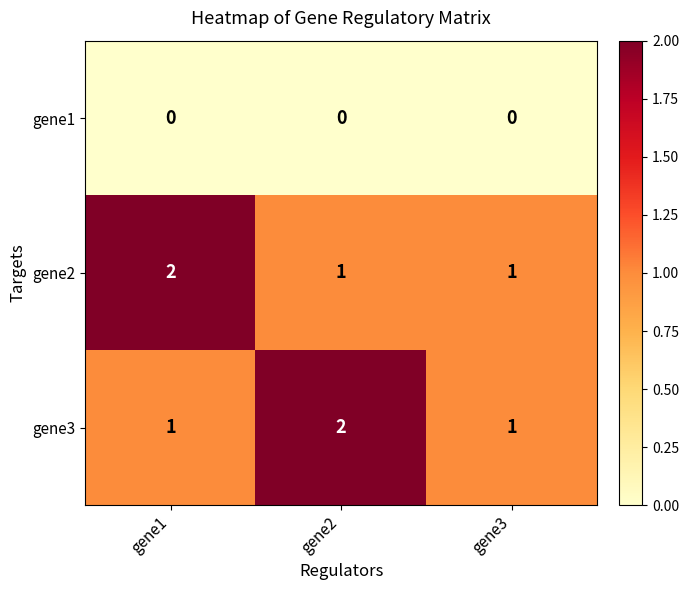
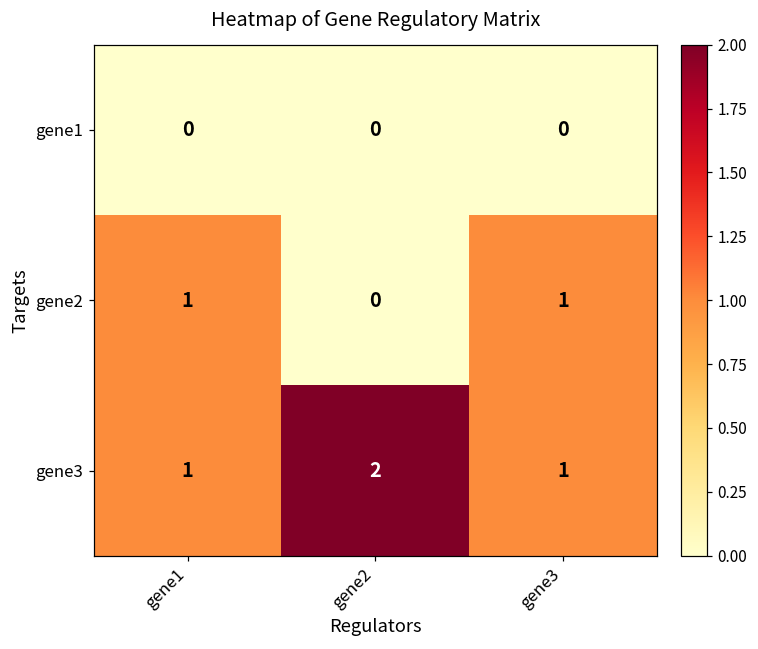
gene2, gene1: 2 -> 1
gene2, gene2: 1 -> 0
